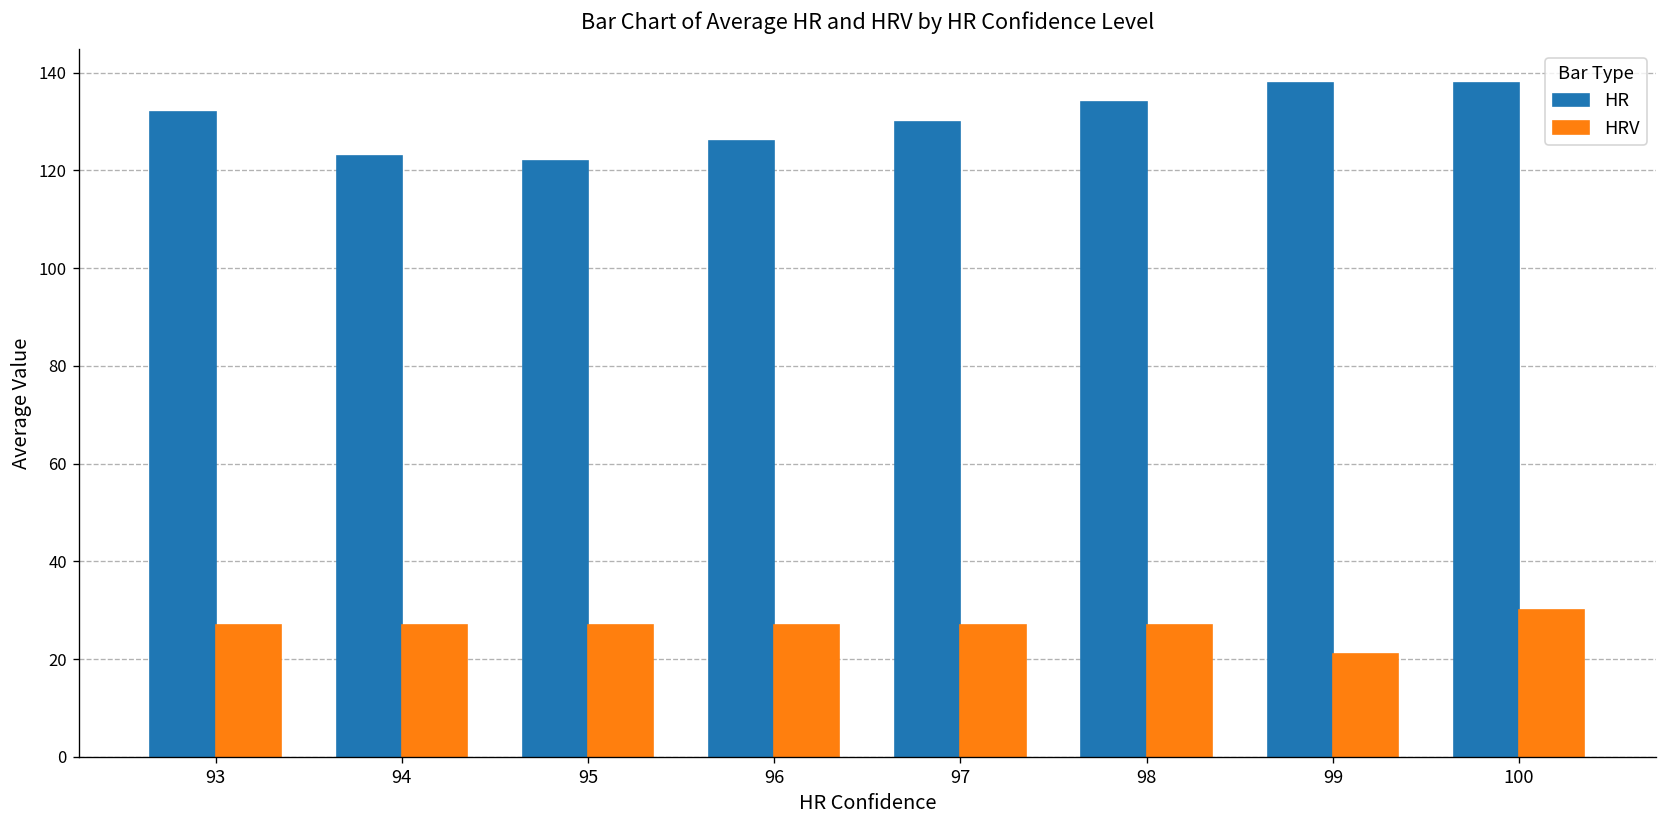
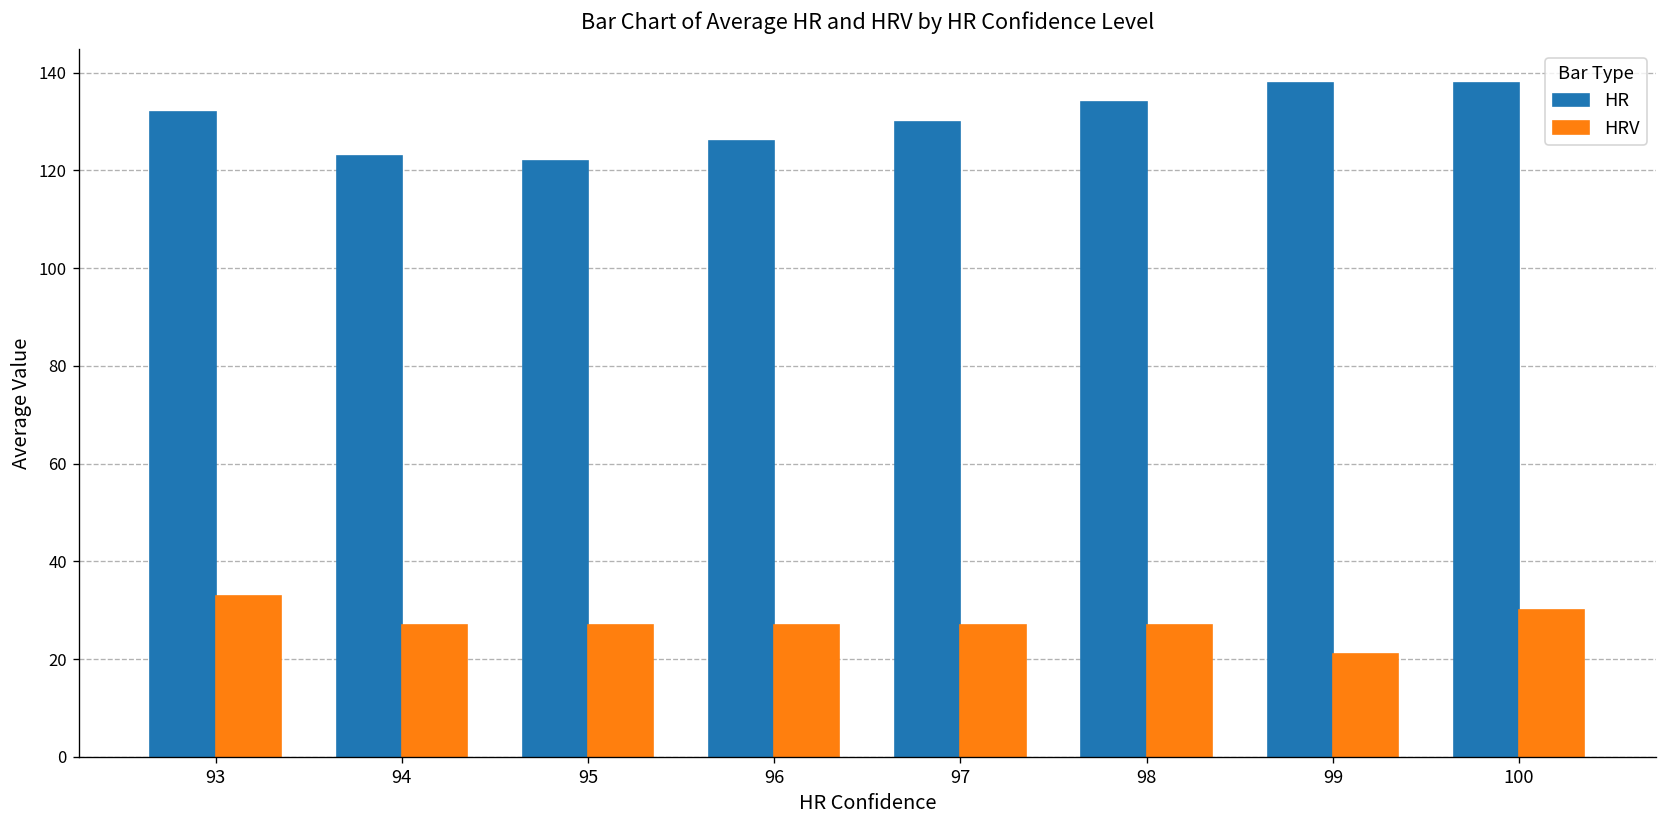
HRV, 93: 27 -> 33
